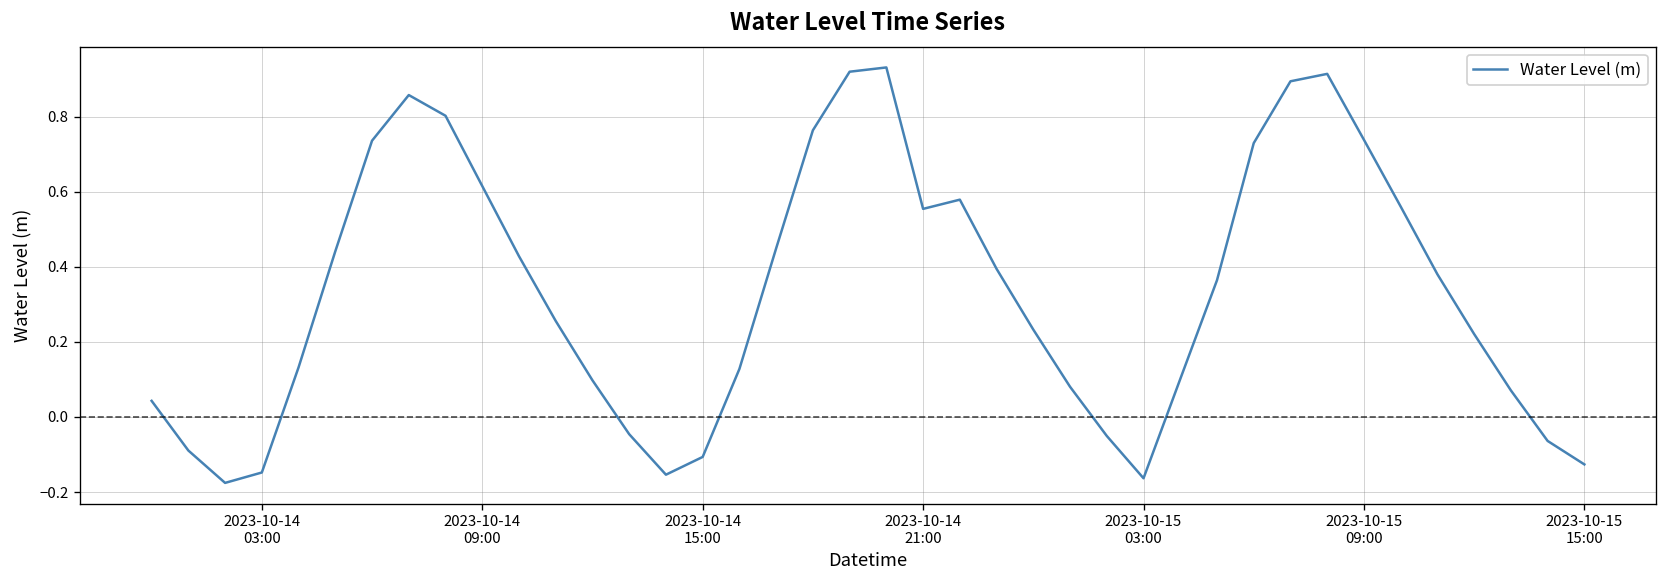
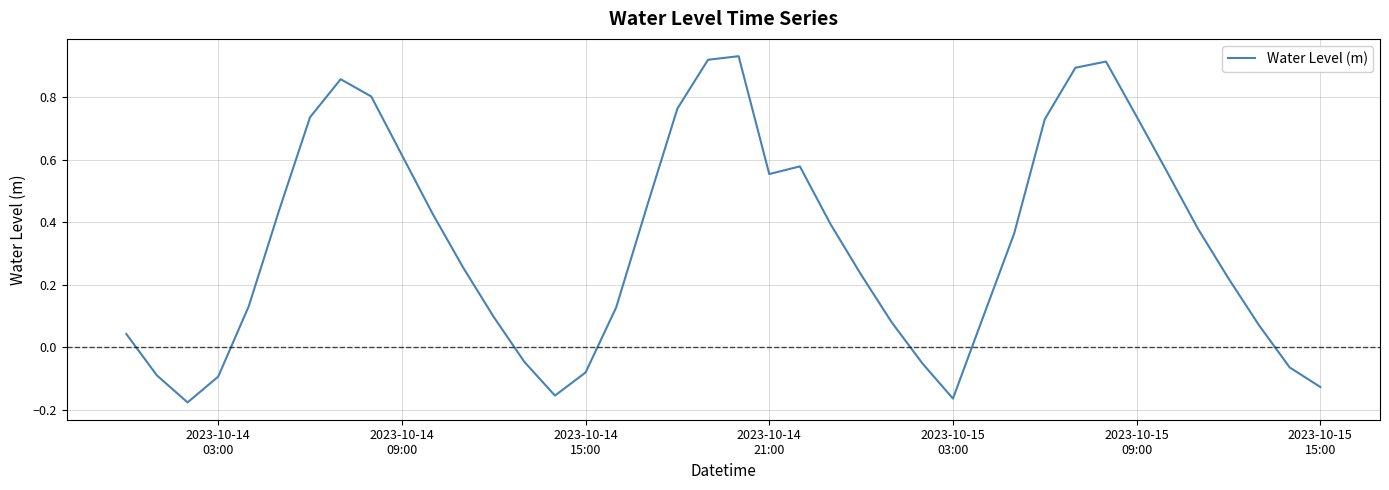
2023-10-14 03:00: -0.15 -> -0.09
2023-10-14 15:00: -0.11 -> -0.08
